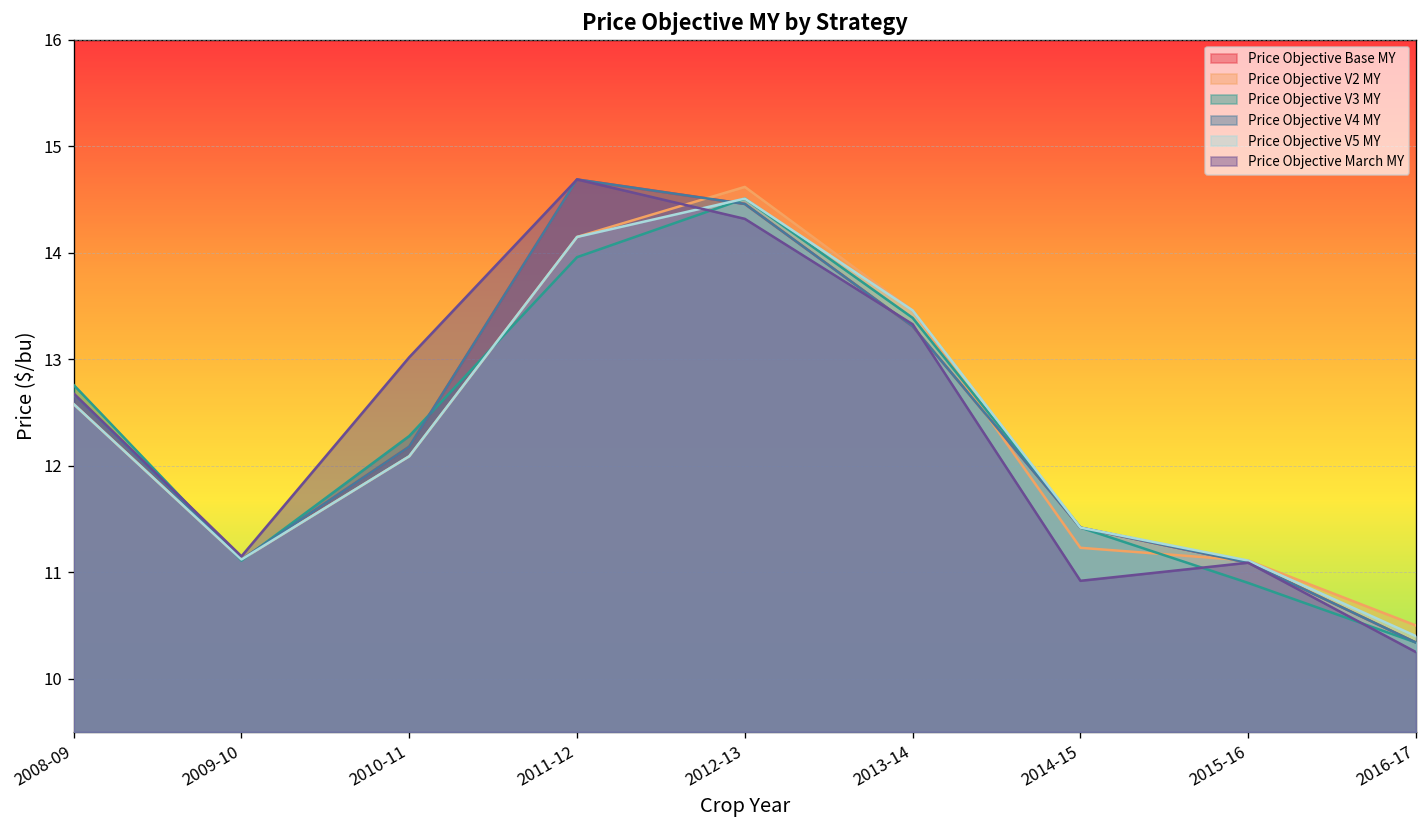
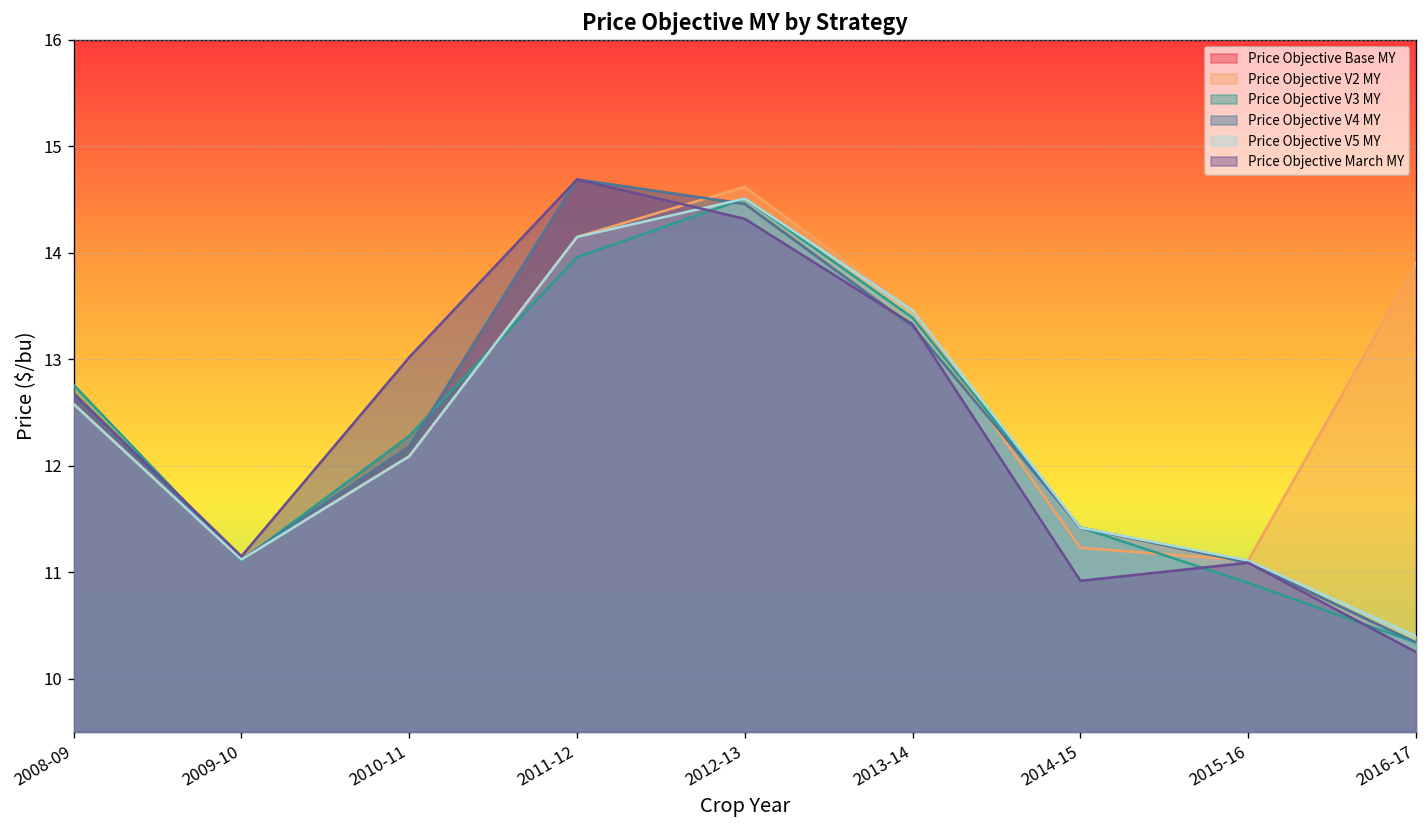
Price Objective V2 MY, 2016-17: 10.5 -> 13.9
